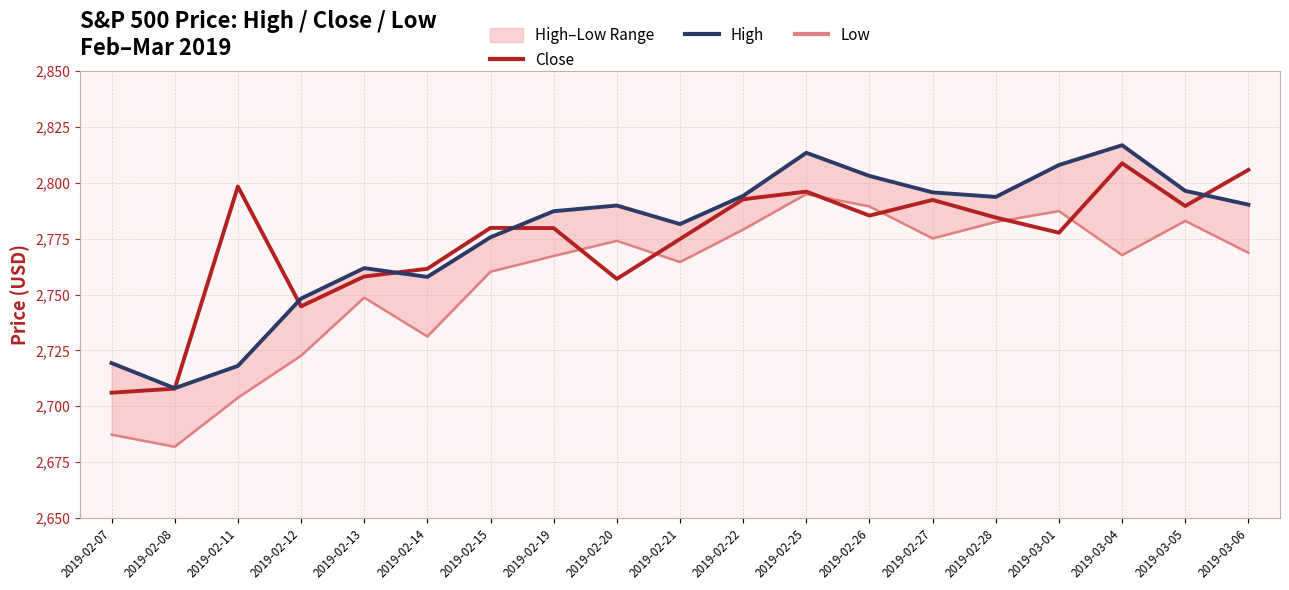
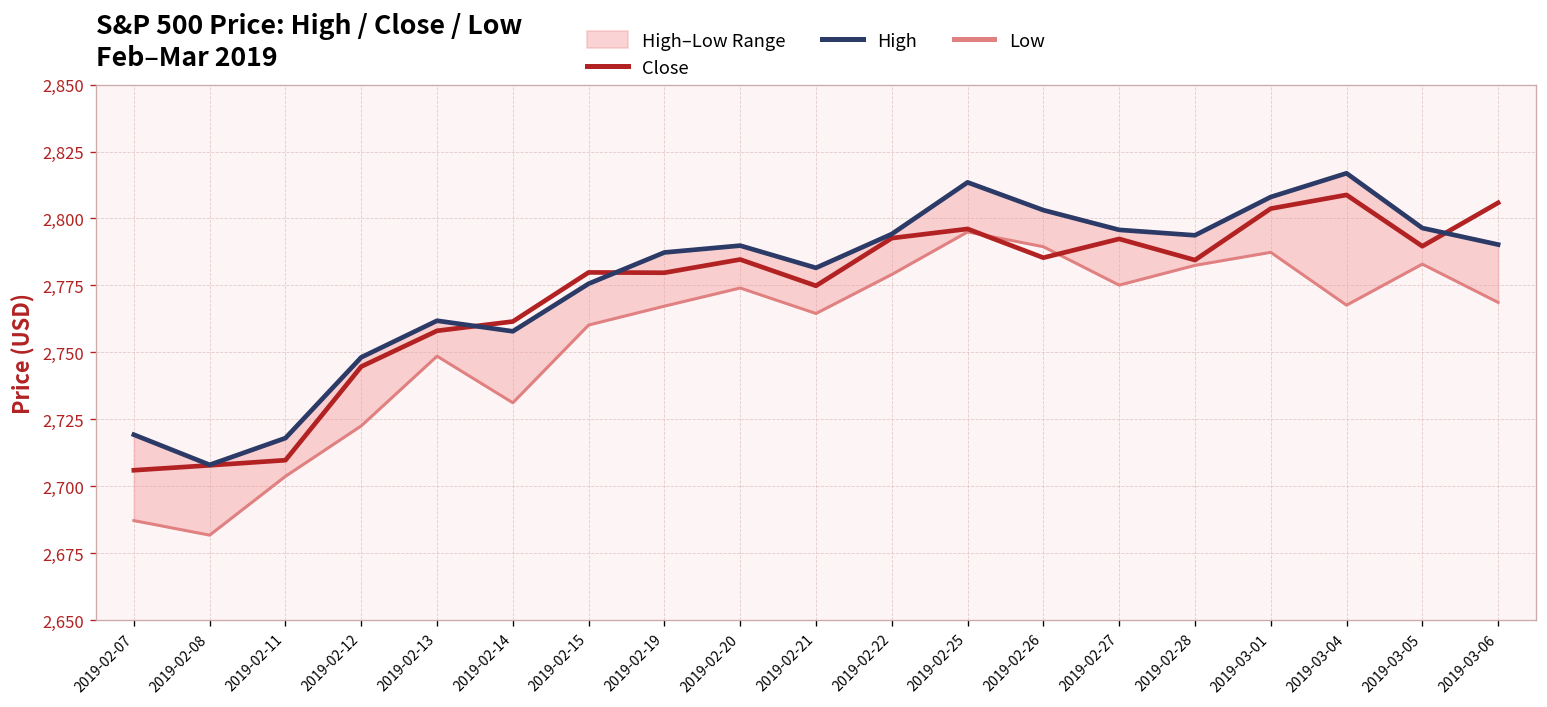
Close, 2019-02-11: 2,798 -> 2,710
Close, 2019-02-20: 2,757 -> 2,785
Close, 2019-03-01: 2,778 -> 2,804
